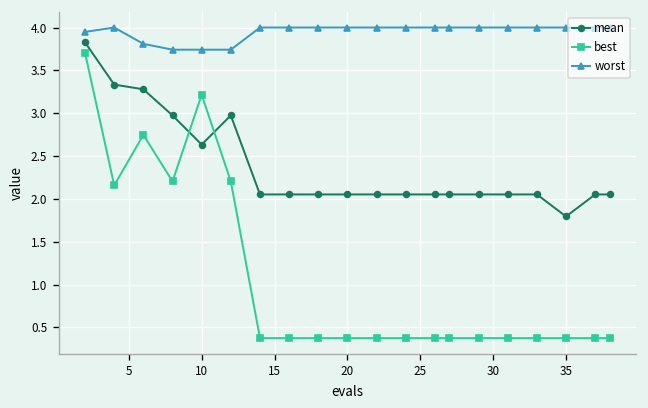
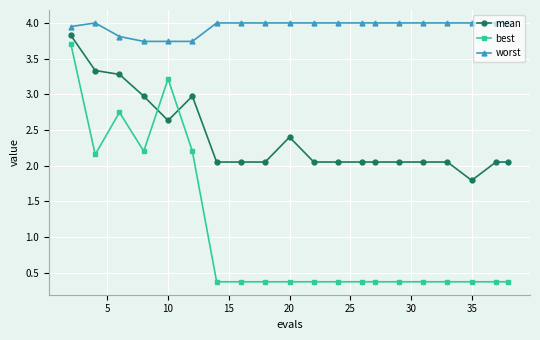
mean, 20: 2.1 -> 2.4
